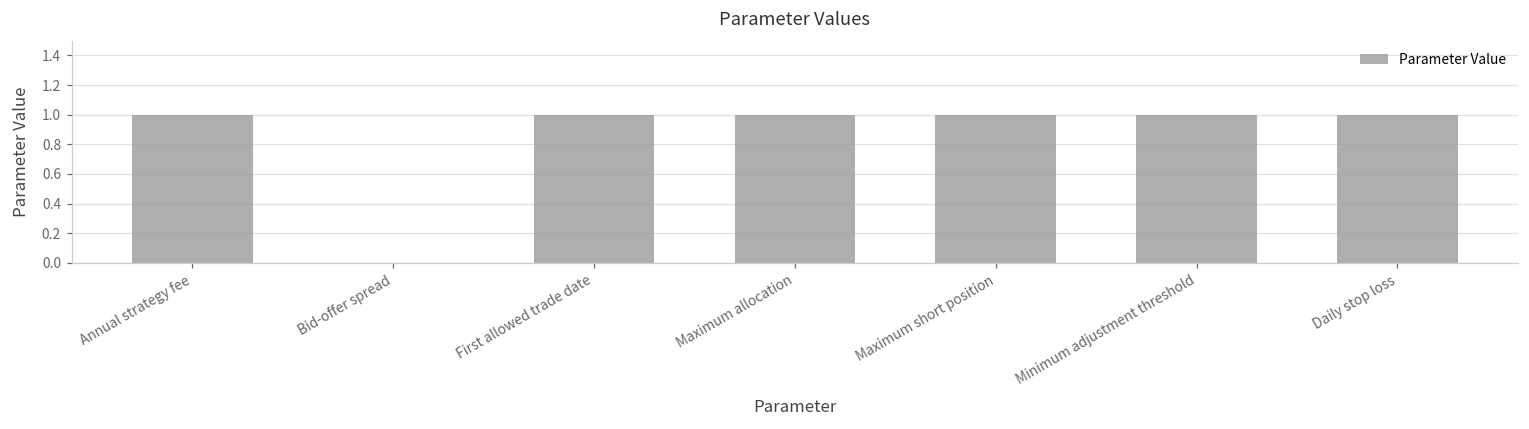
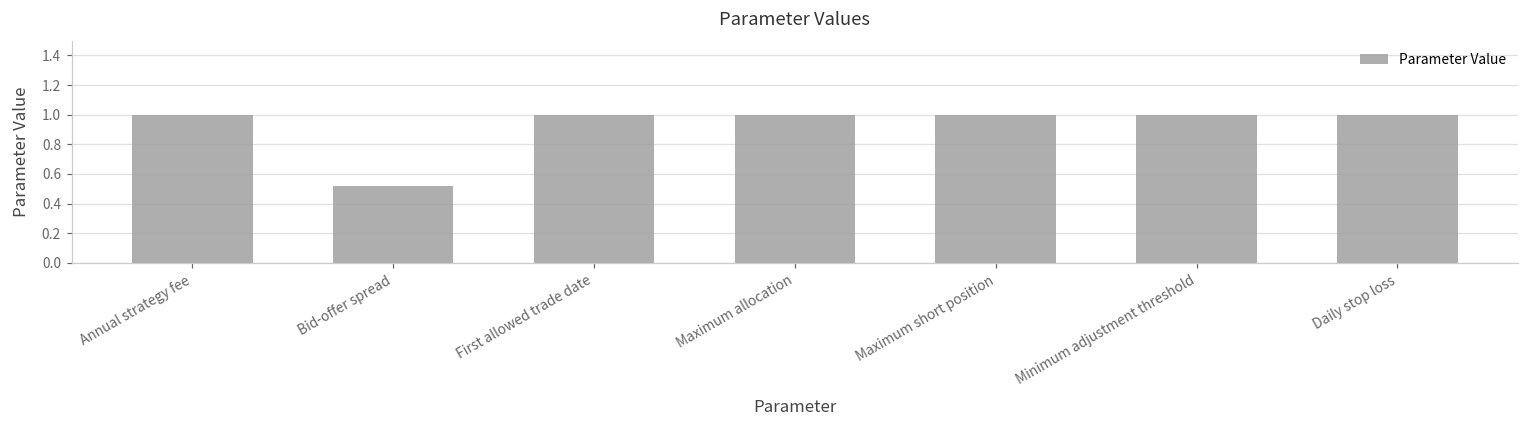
Bid-offer spread: 0.00 -> 0.52
